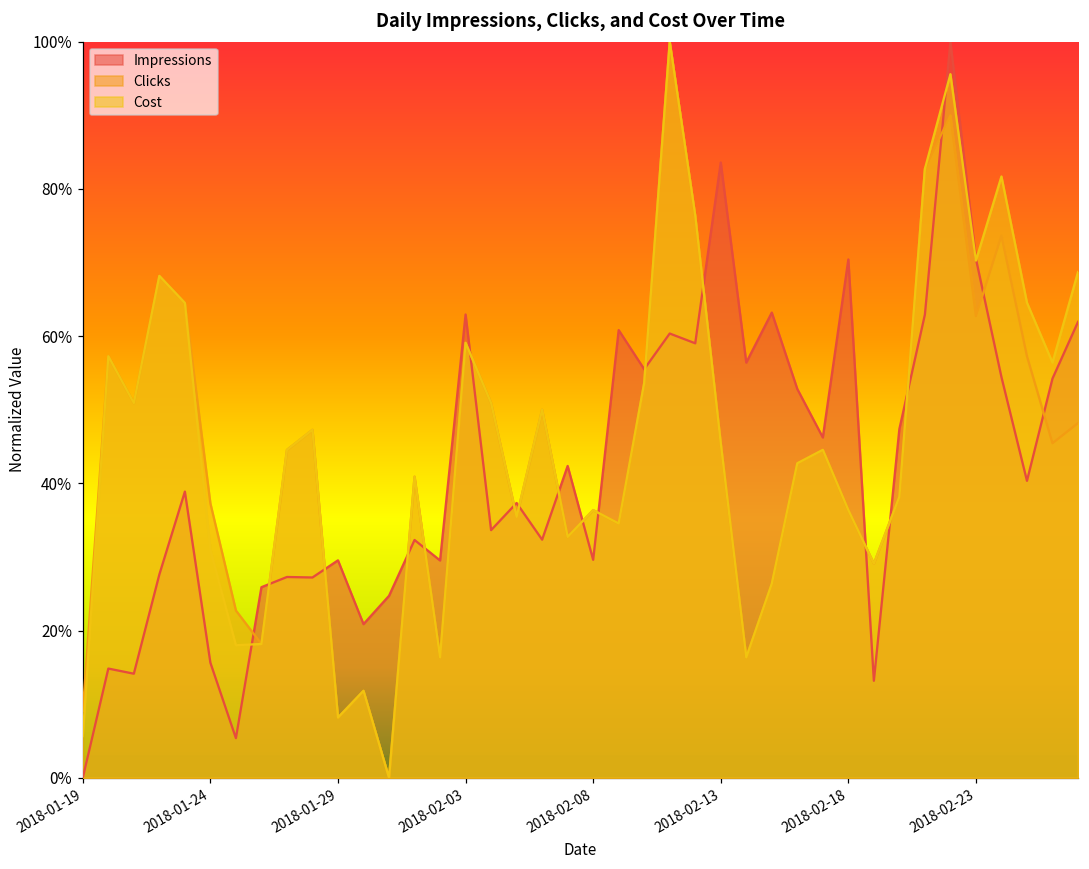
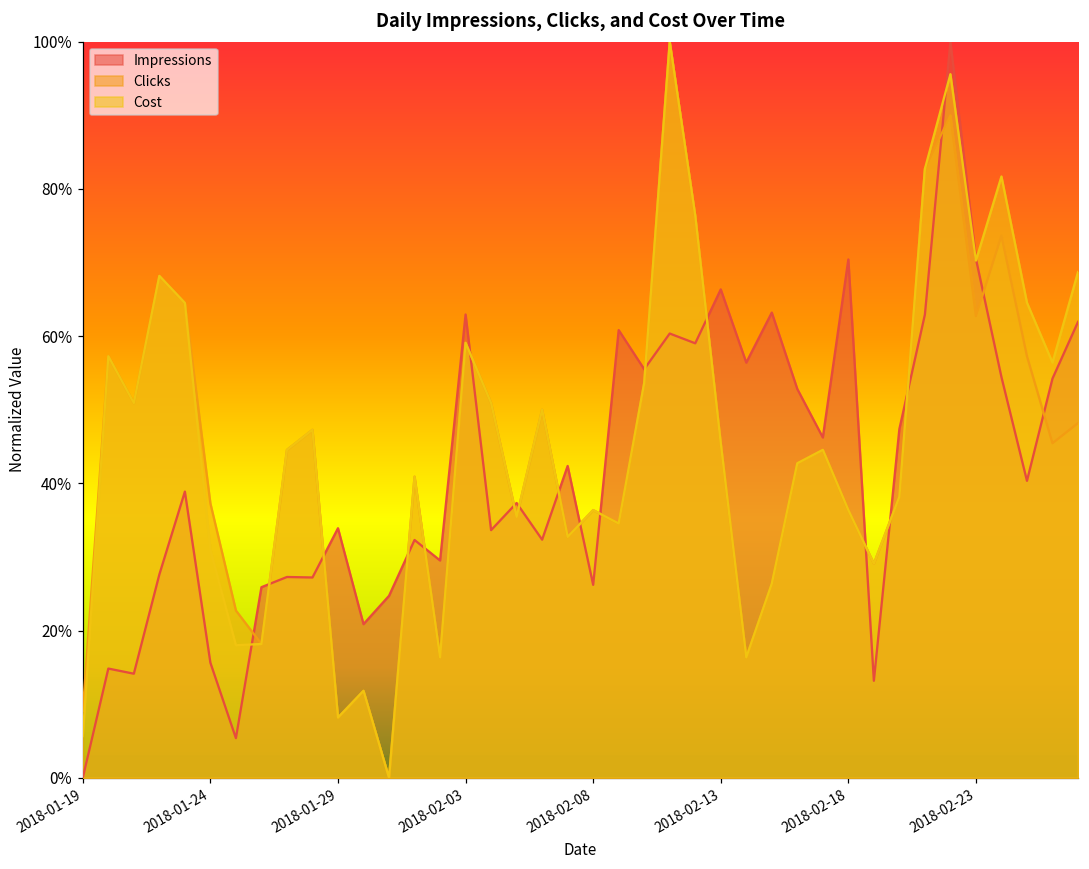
Impressions, 2018-01-29: 30% -> 34%
Impressions, 2018-02-08: 30% -> 26%
Impressions, 2018-02-13: 84% -> 66%
